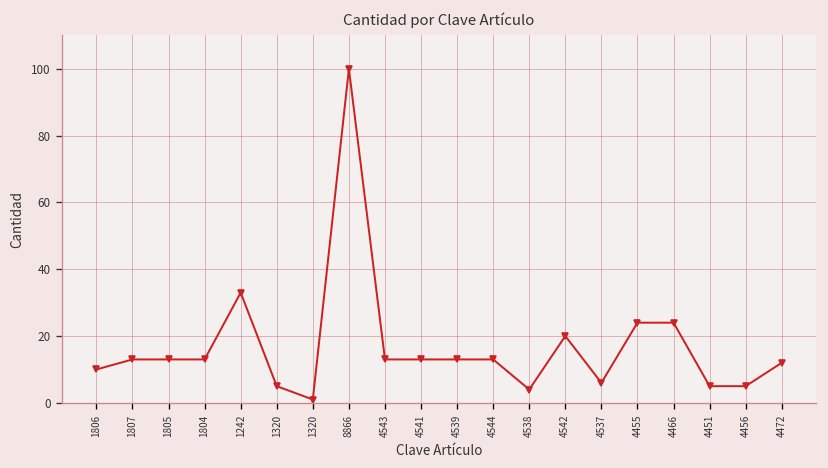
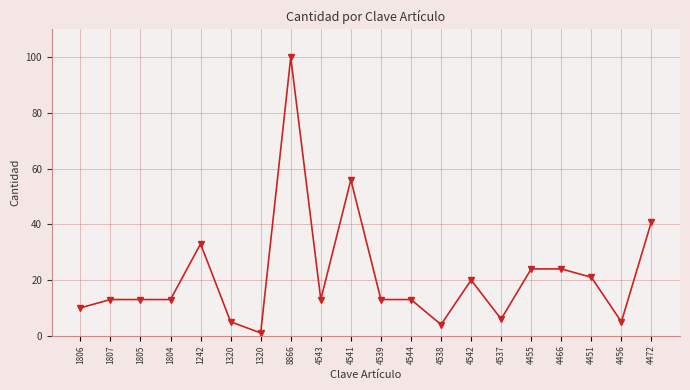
4541: 13 -> 56
4451: 5 -> 21
4472: 12 -> 41
